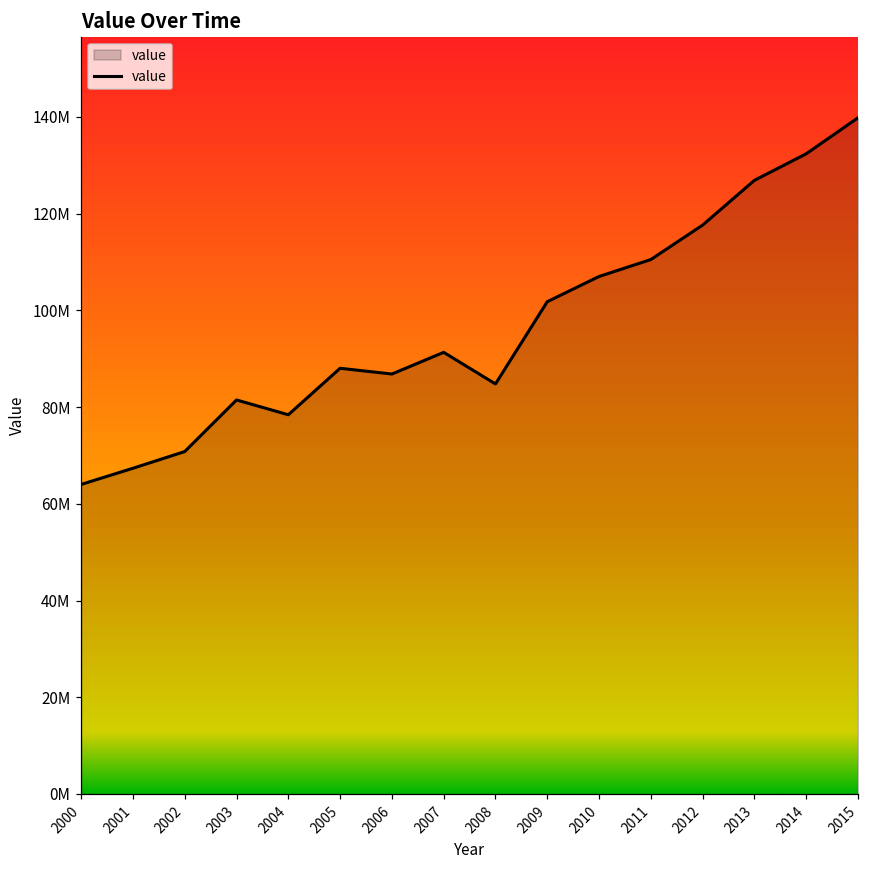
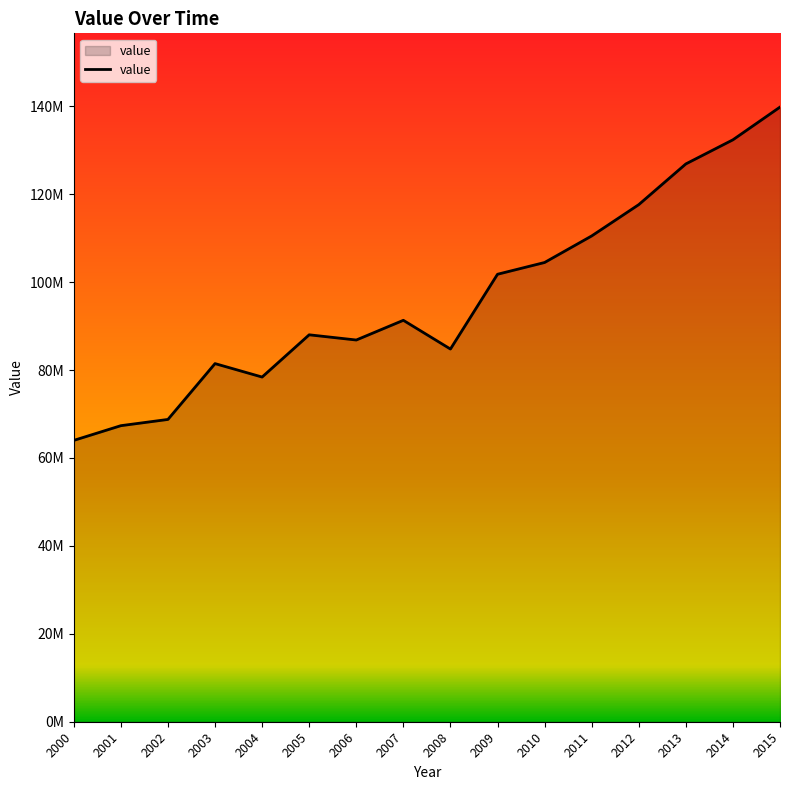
2002: 71000000 -> 69000000
2010: 107000000 -> 104000000
